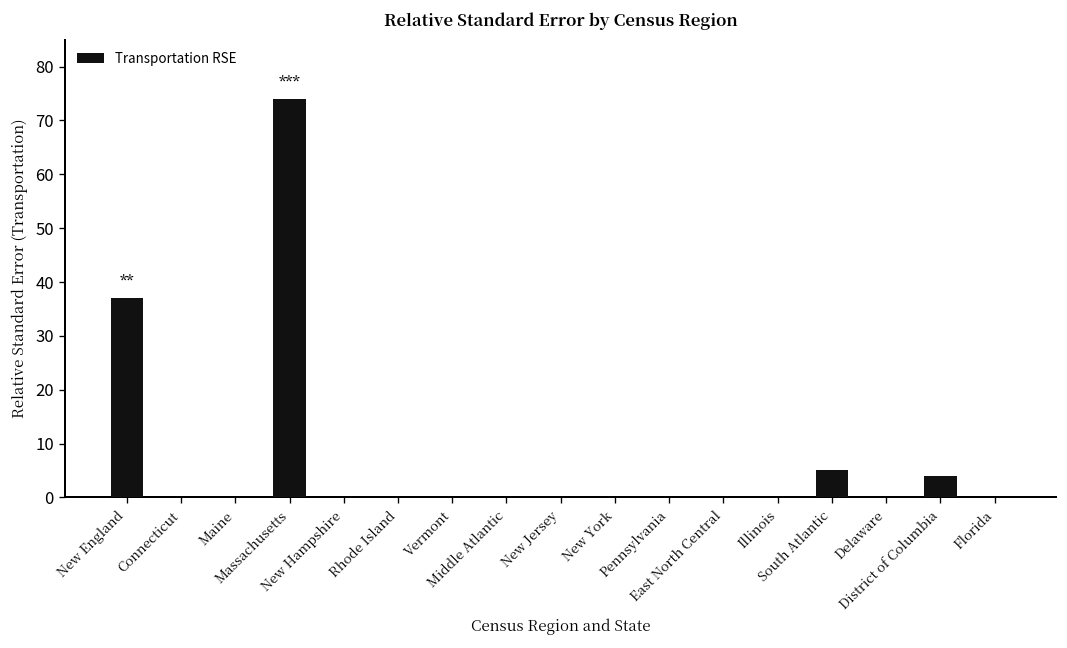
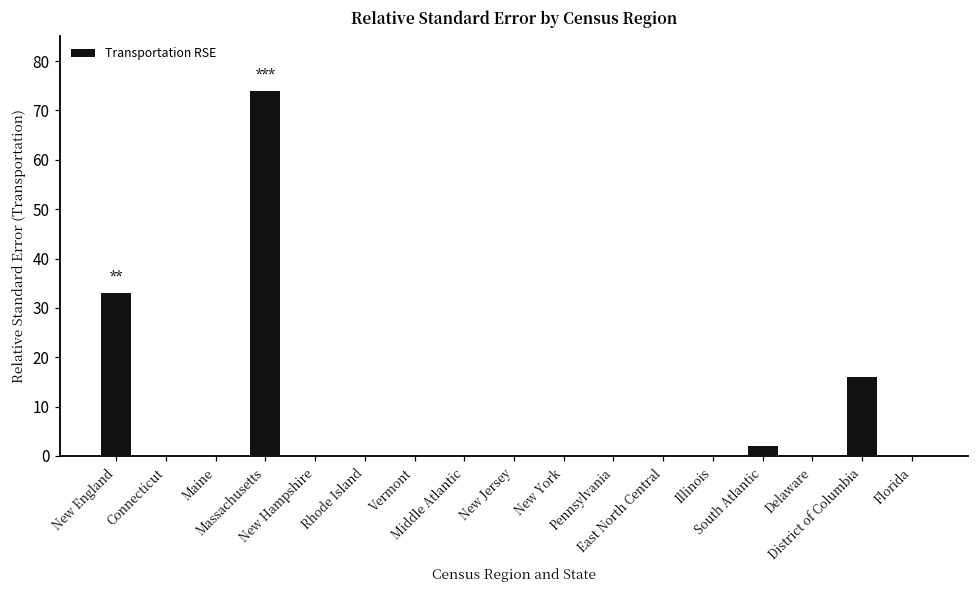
New England: 37 -> 33
South Atlantic: 5 -> 2
District of Columbia: 4 -> 16
